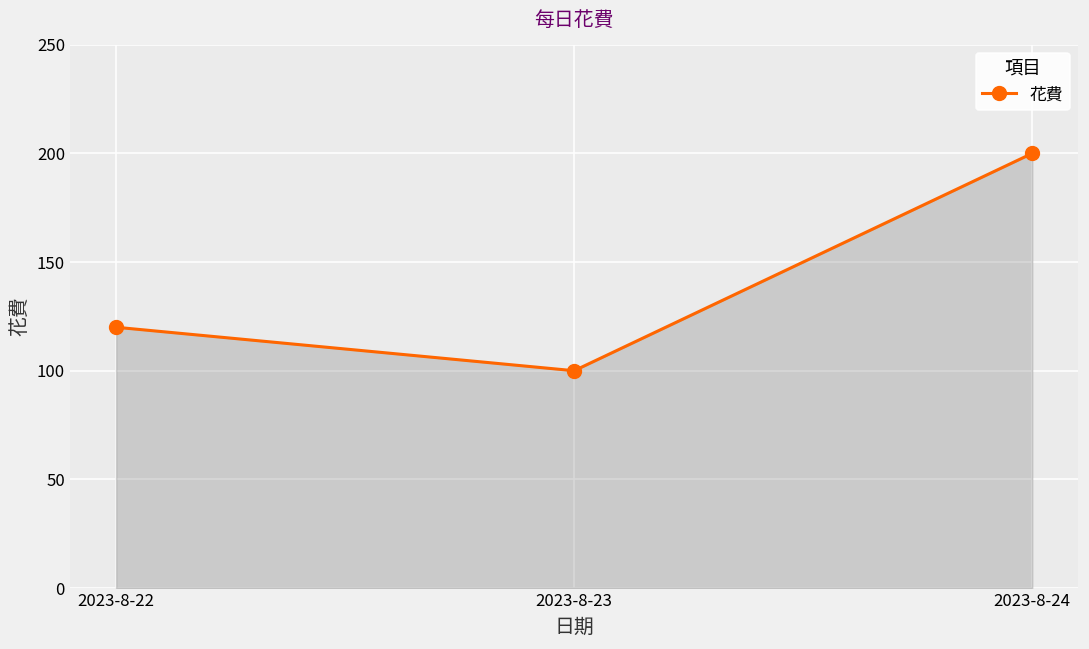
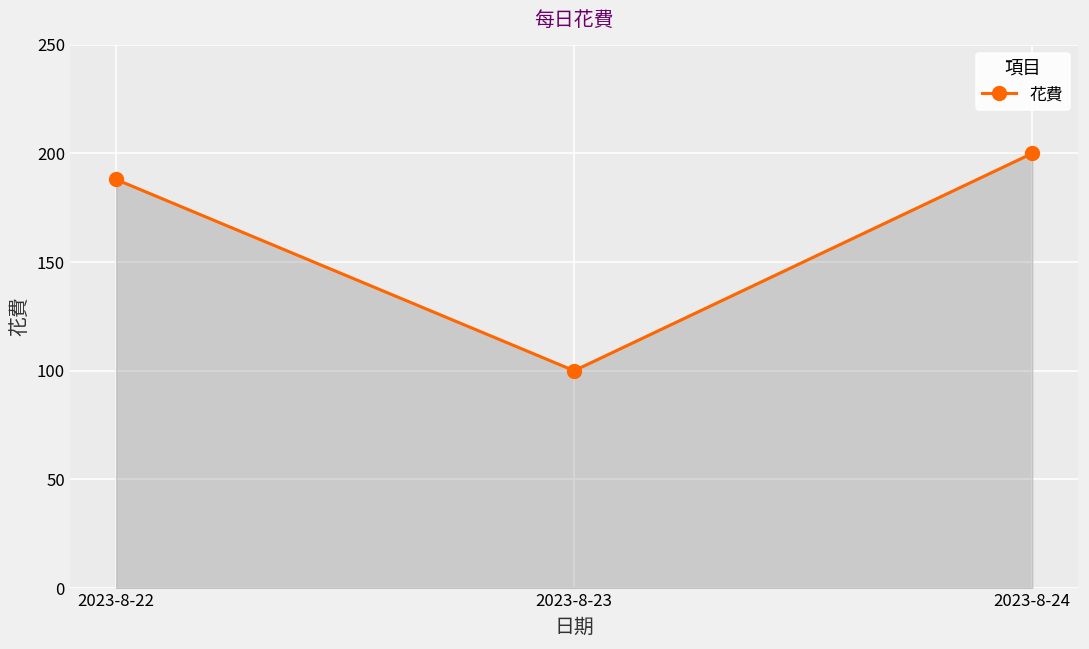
2023-8-22: 120 -> 188
